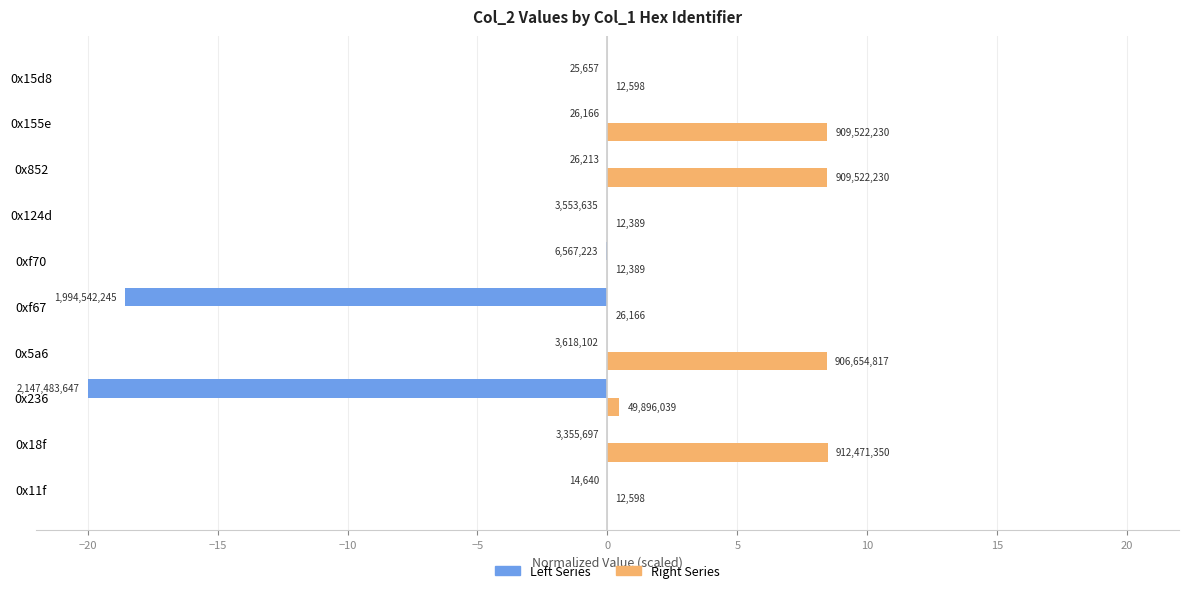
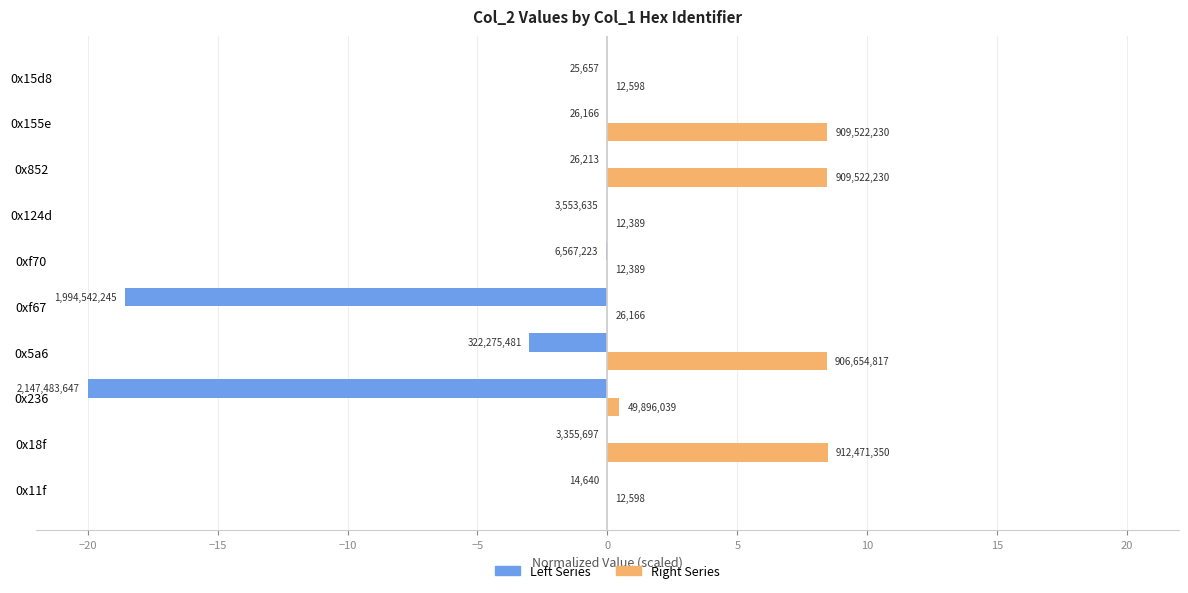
Left Series, 0x5a6: 3,618,102 -> 322,275,481
